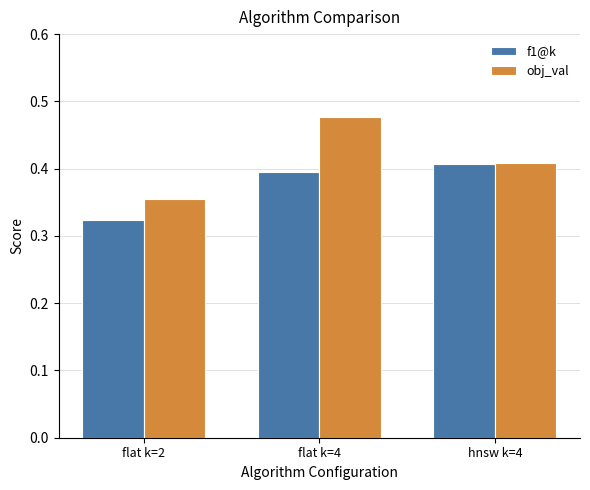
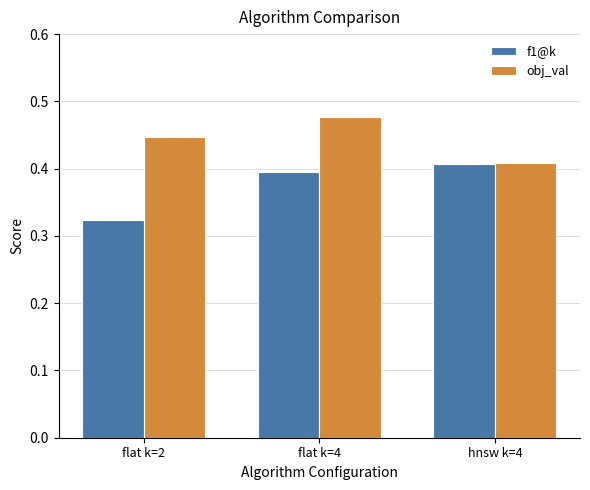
obj_val, flat k=2: 0.36 -> 0.45
